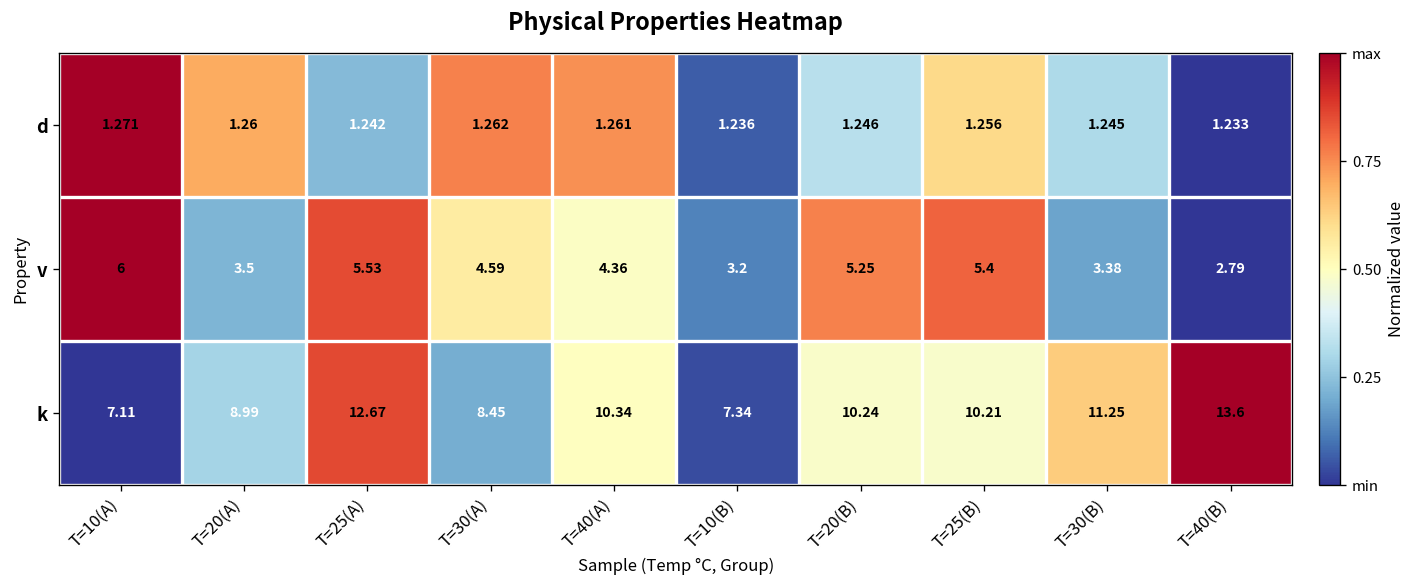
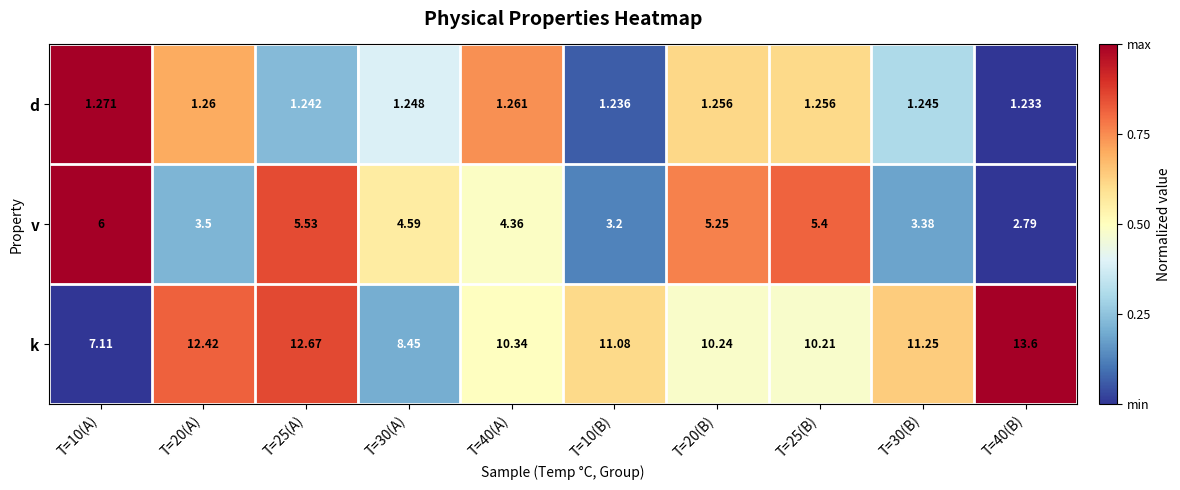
d, T=30(A): 1.262 -> 1.248
d, T=20(B): 1.246 -> 1.256
k, T=20(A): 8.99 -> 12.42
k, T=10(B): 7.34 -> 11.08
